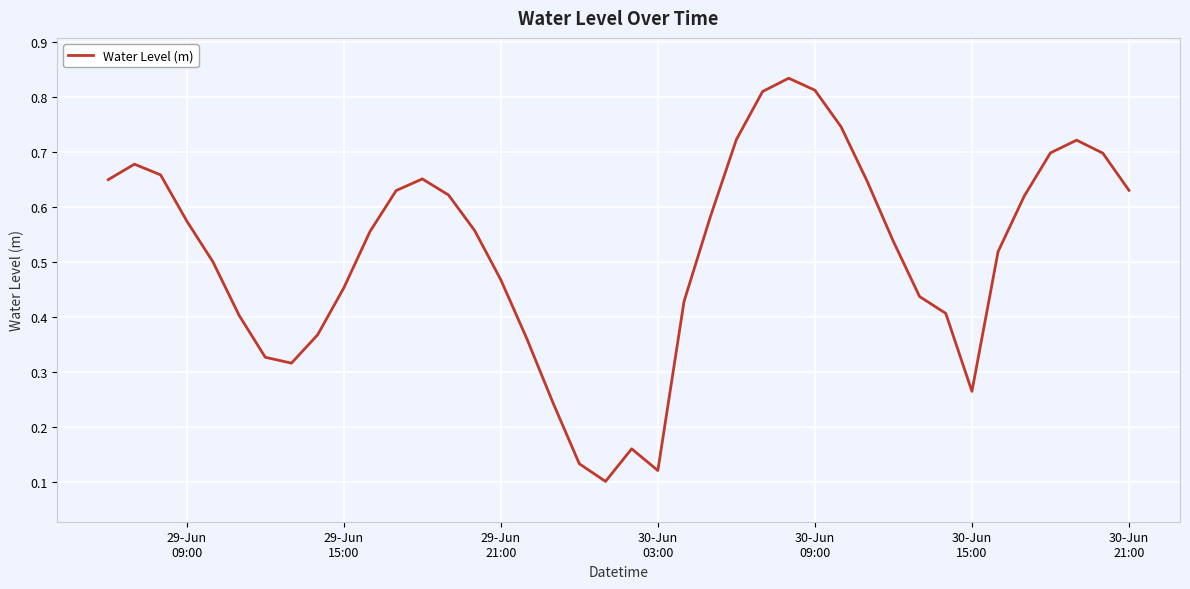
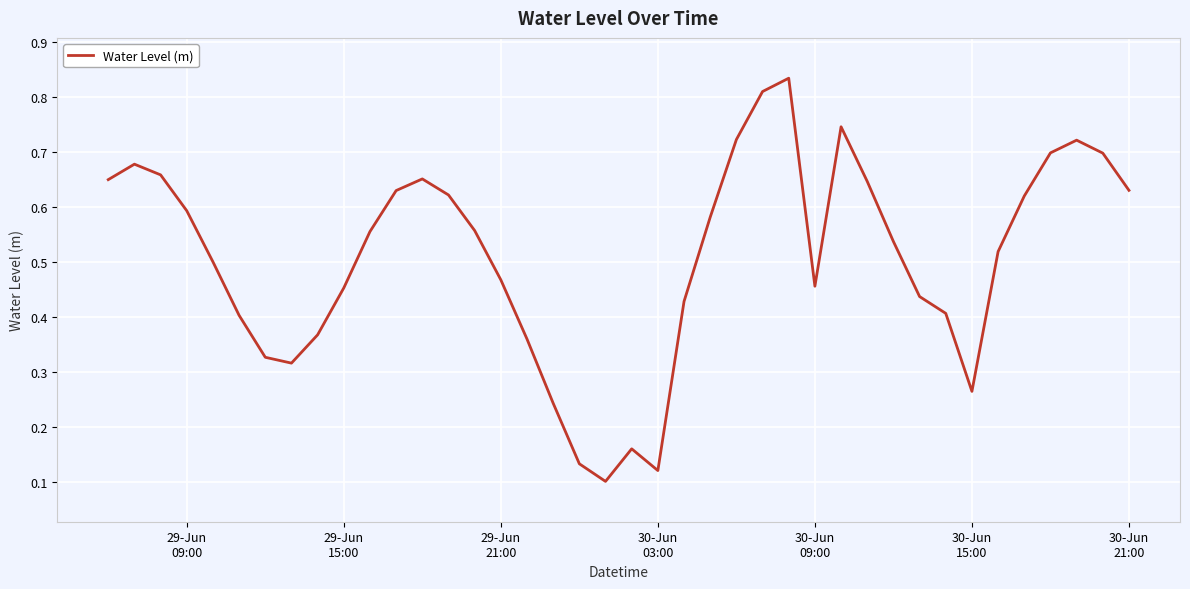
29-Jun 09:00: 0.57 -> 0.59
30-Jun 09:00: 0.81 -> 0.46
